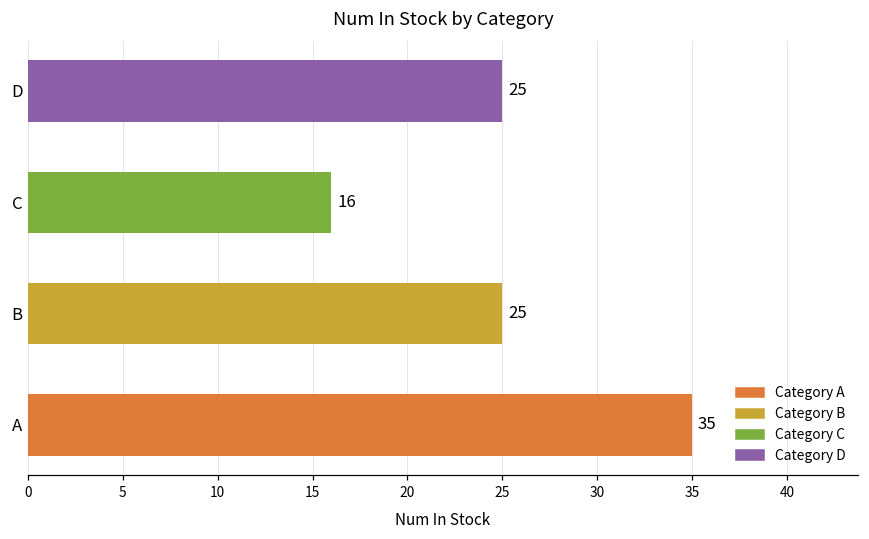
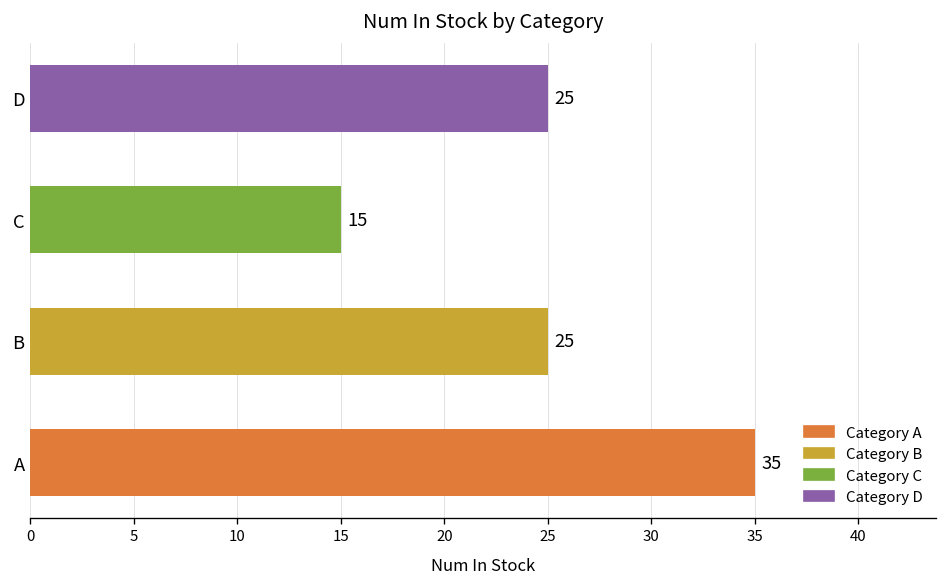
C: 16 -> 15
